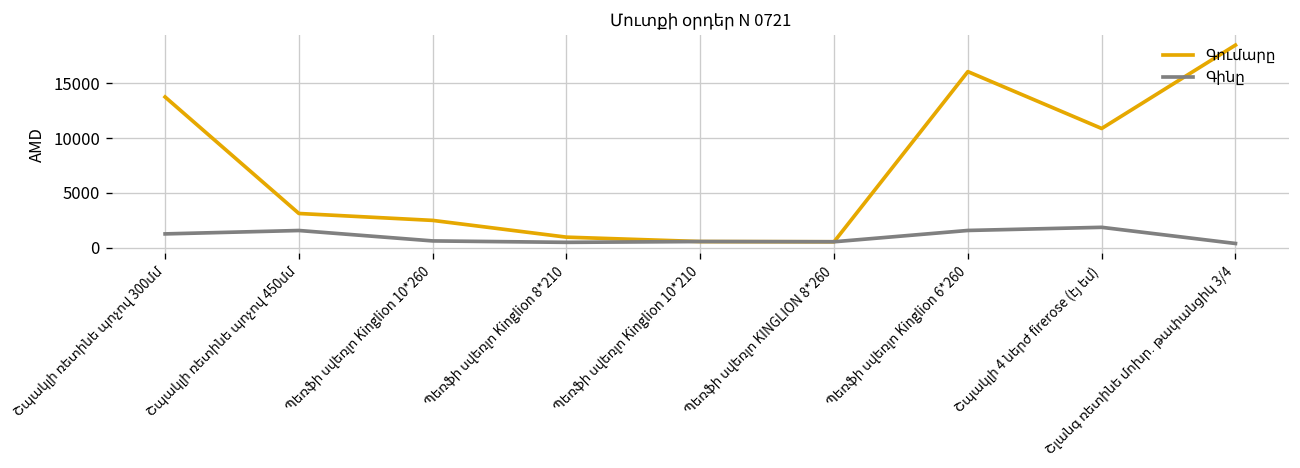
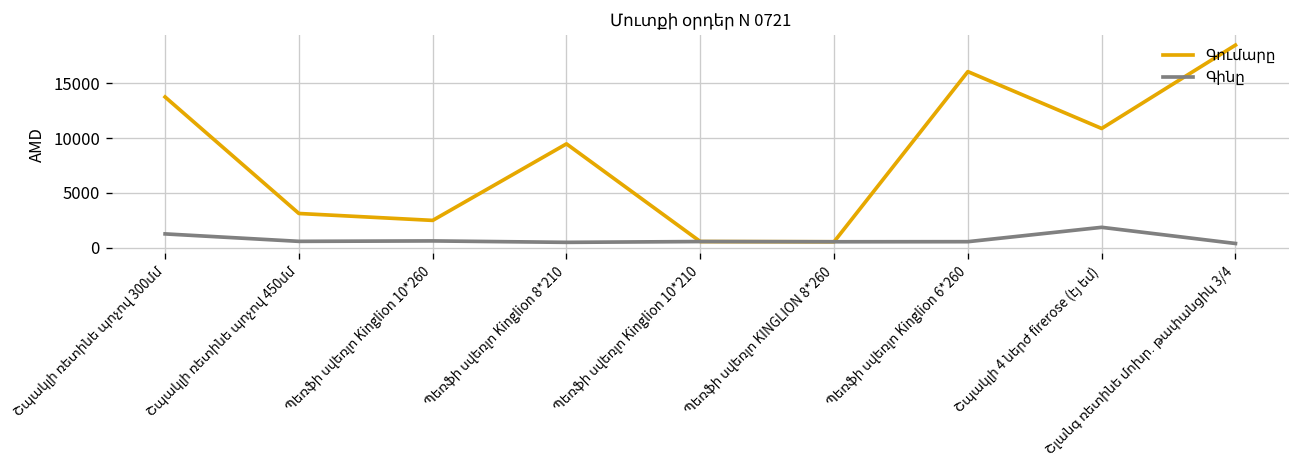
Գինը, Շպակլի ռետինե պոչով 450մմ: 2000 -> 1000
Գումարը, Պեռֆի սվեռլո Kinglion 8*210: 1000 -> 9000
Գինը, Պեռֆի սվեռլո Kinglion 6*260: 2000 -> 1000
